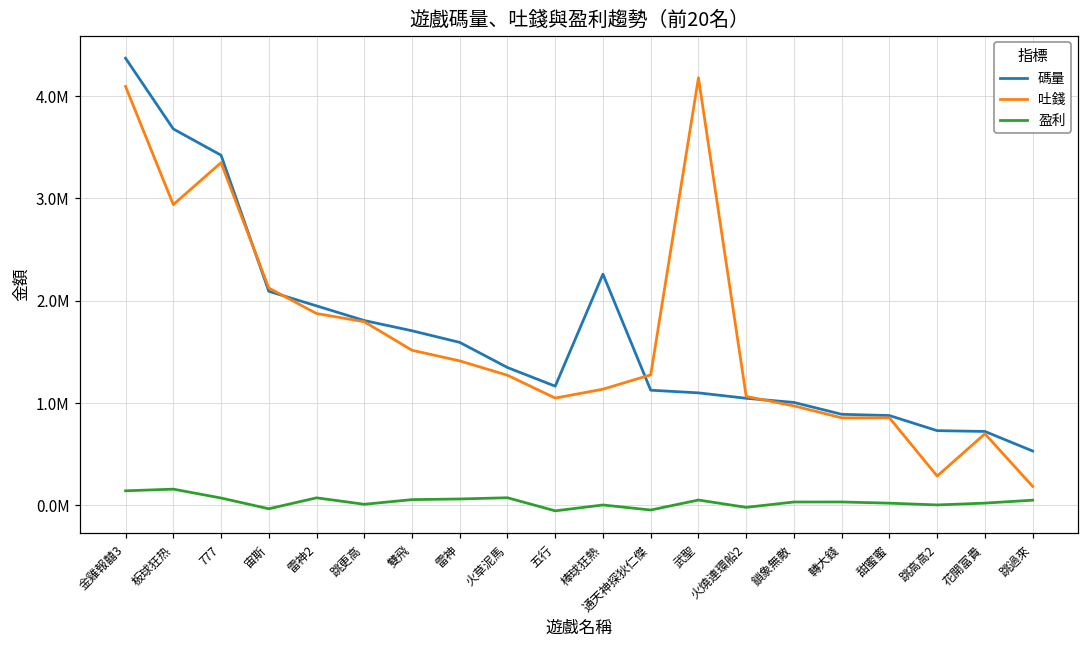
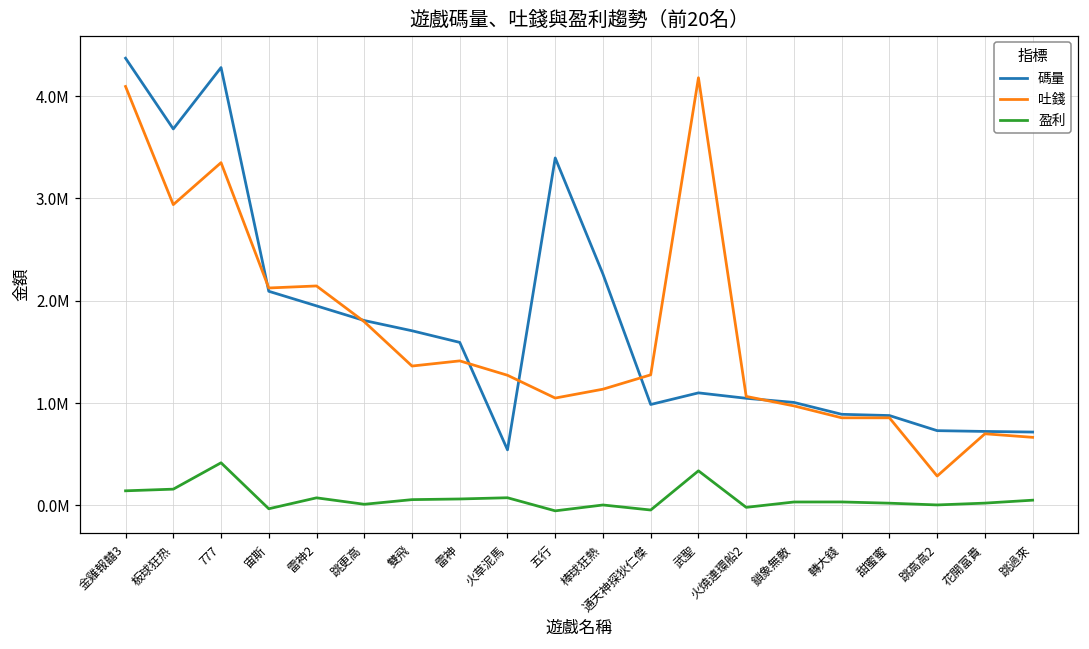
碼量, 777: 3400000 -> 4300000
盈利, 777: 100000 -> 400000
吐錢, 雷神2: 1900000 -> 2100000
吐錢, 雙飛: 1500000 -> 1400000
碼量, 火草泥馬: 1300000 -> 500000
碼量, 五行: 1200000 -> 3400000
碼量, 通天神探狄仁傑: 1100000 -> 1000000
盈利, 武聖: 100000 -> 300000
碼量, 跳過來: 500000 -> 700000
吐錢, 跳過來: 200000 -> 700000
